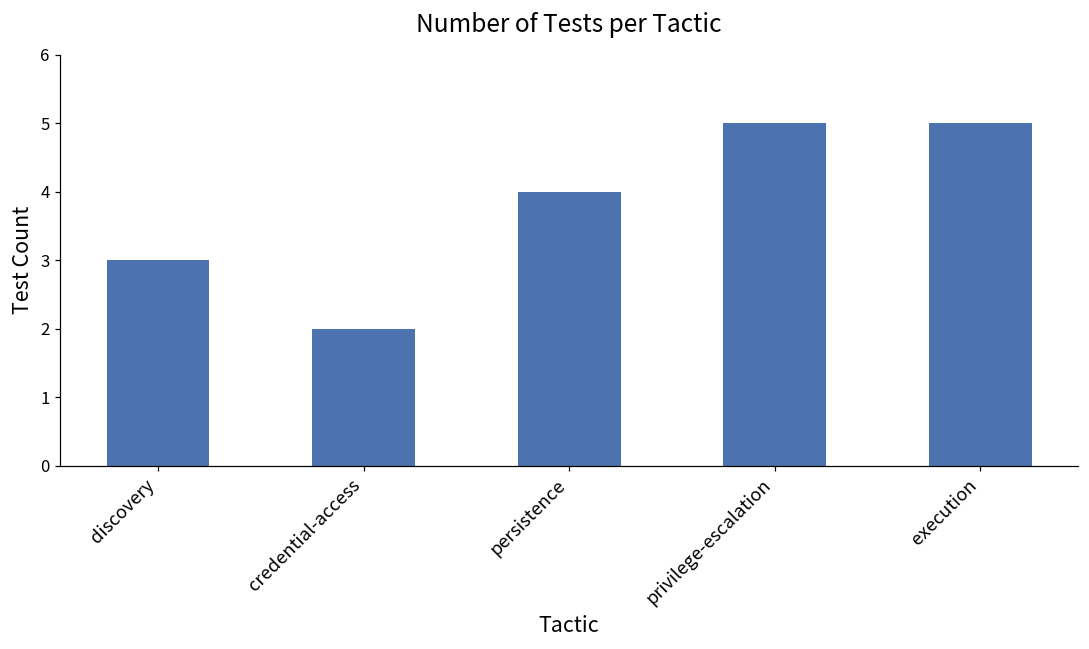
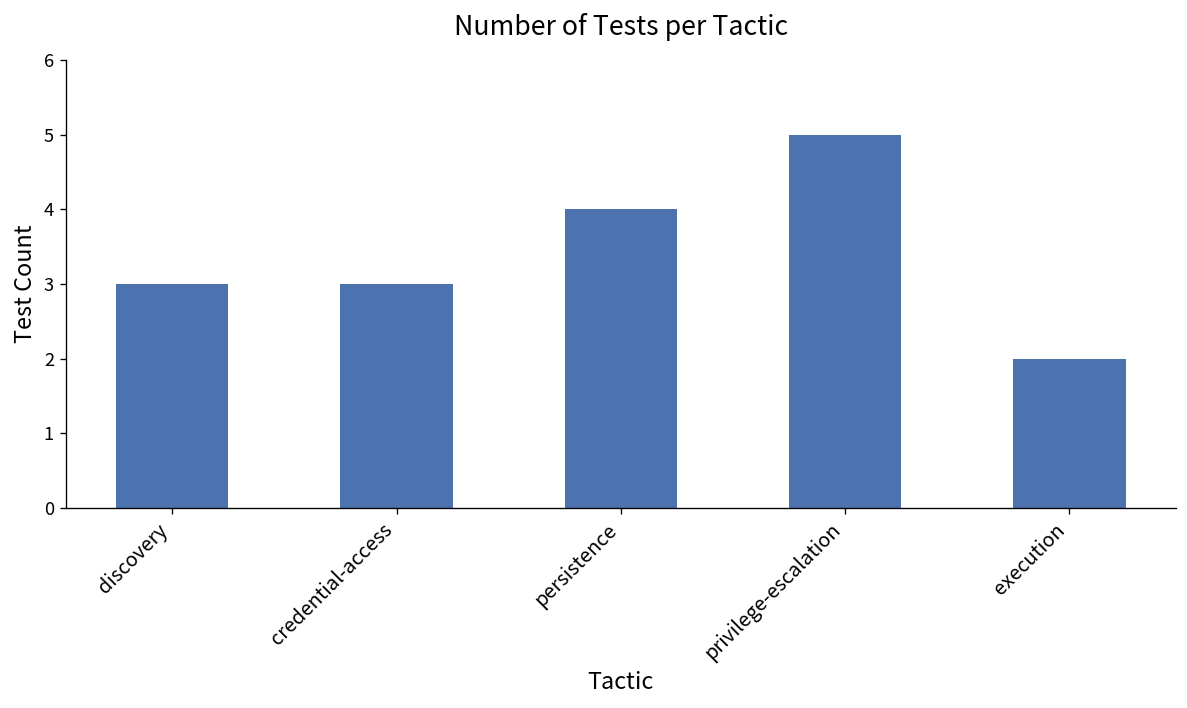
credential-access: 2 -> 3
execution: 5 -> 2
